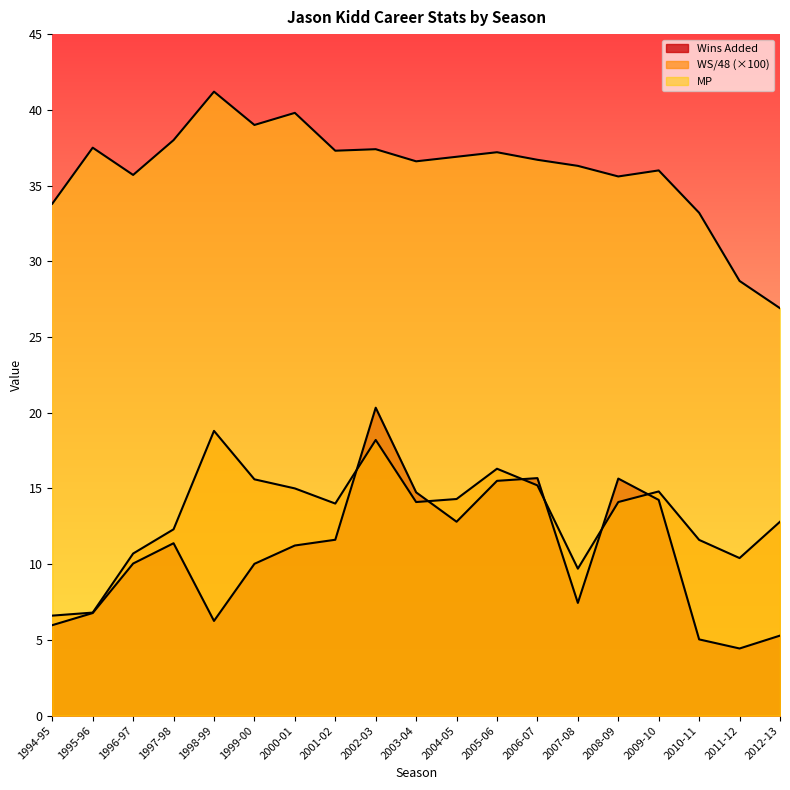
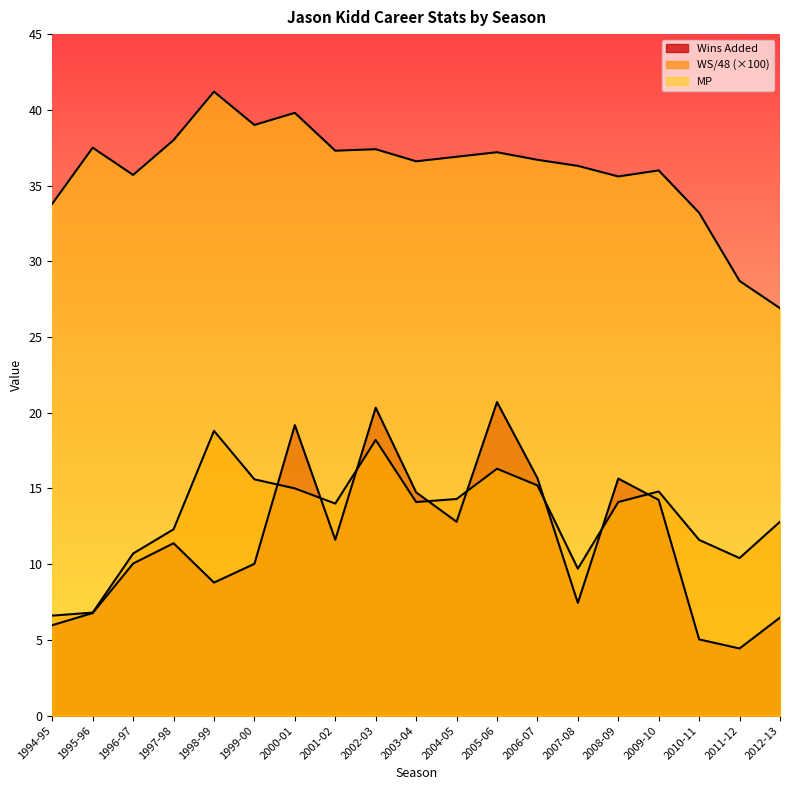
Wins Added, 1998-99: 6.3 -> 8.8
Wins Added, 2000-01: 11.2 -> 19.2
Wins Added, 2005-06: 15.5 -> 20.7
Wins Added, 2012-13: 5.3 -> 6.5
